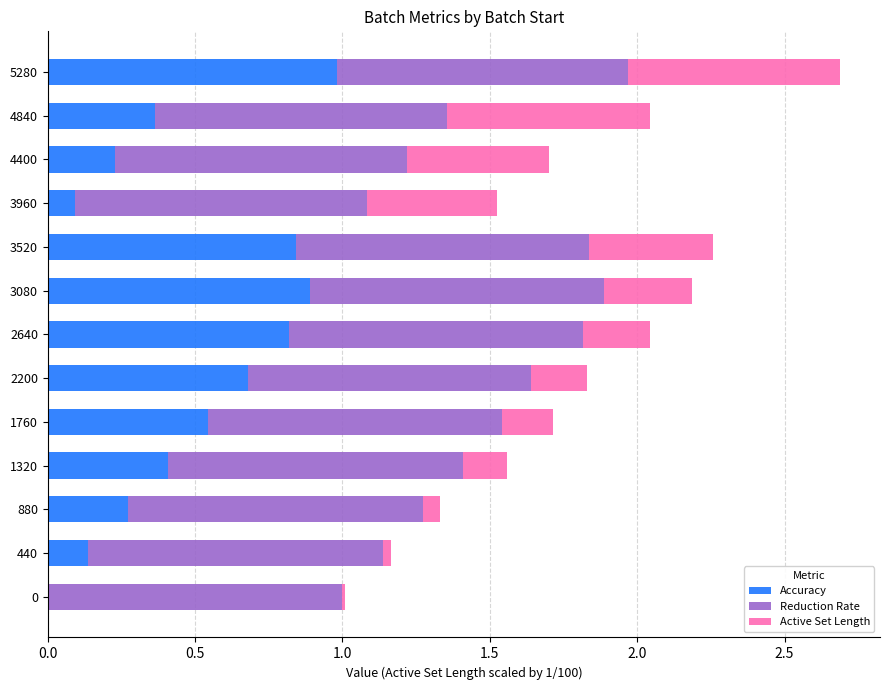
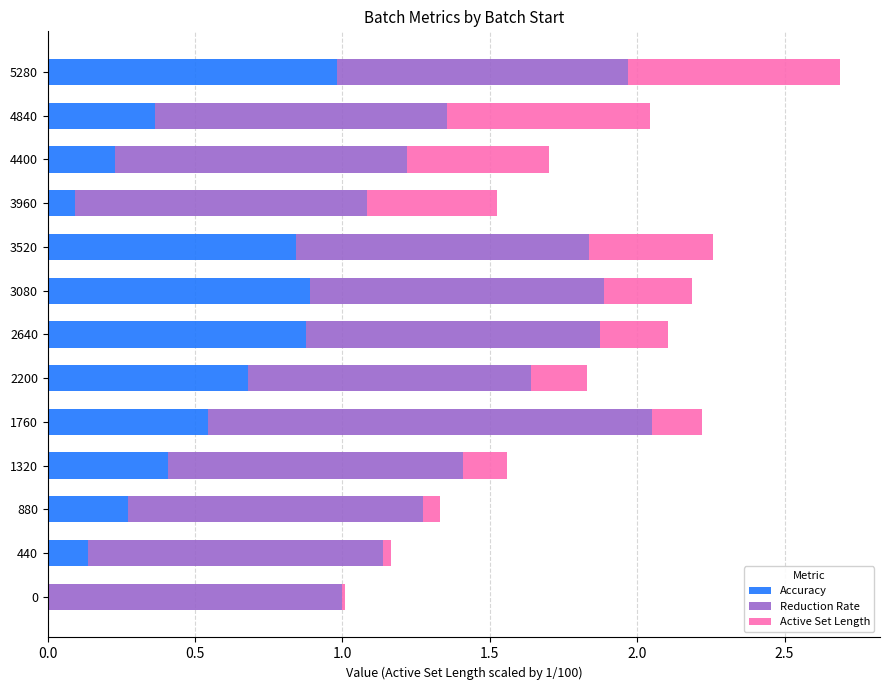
Accuracy, 2640: 0.82 -> 0.88
Reduction Rate, 1760: 1.00 -> 1.50
